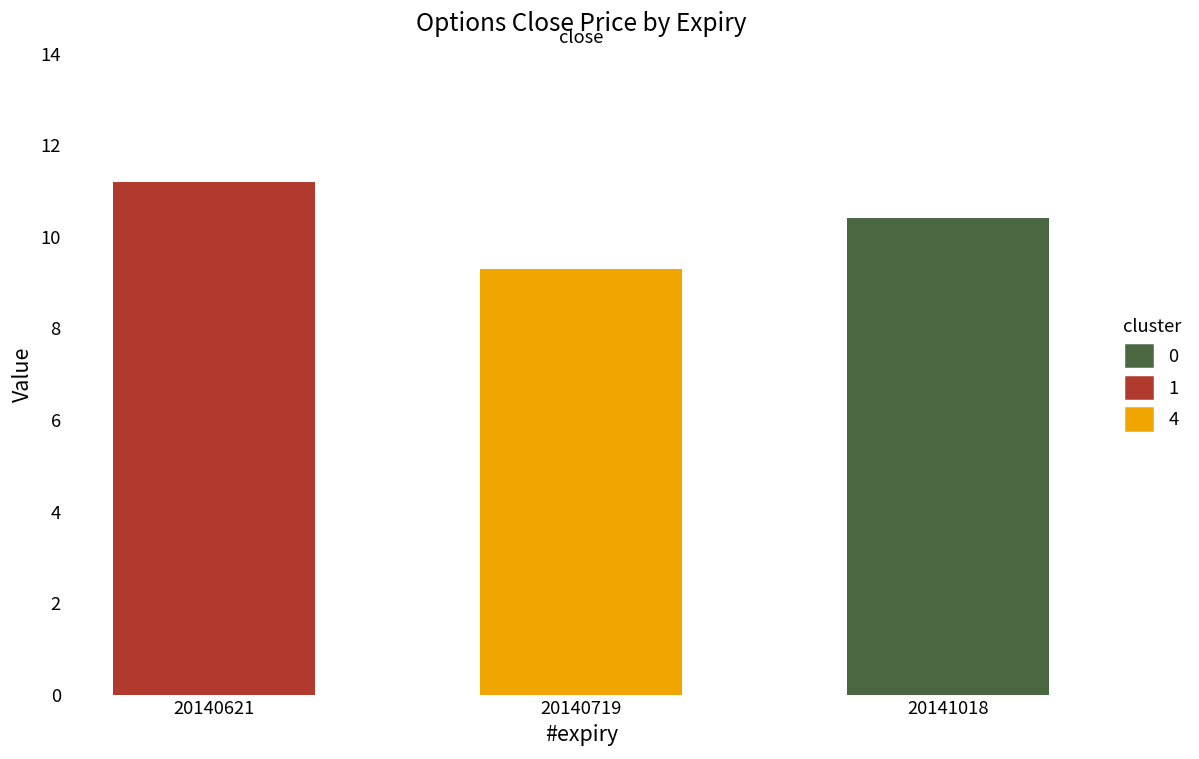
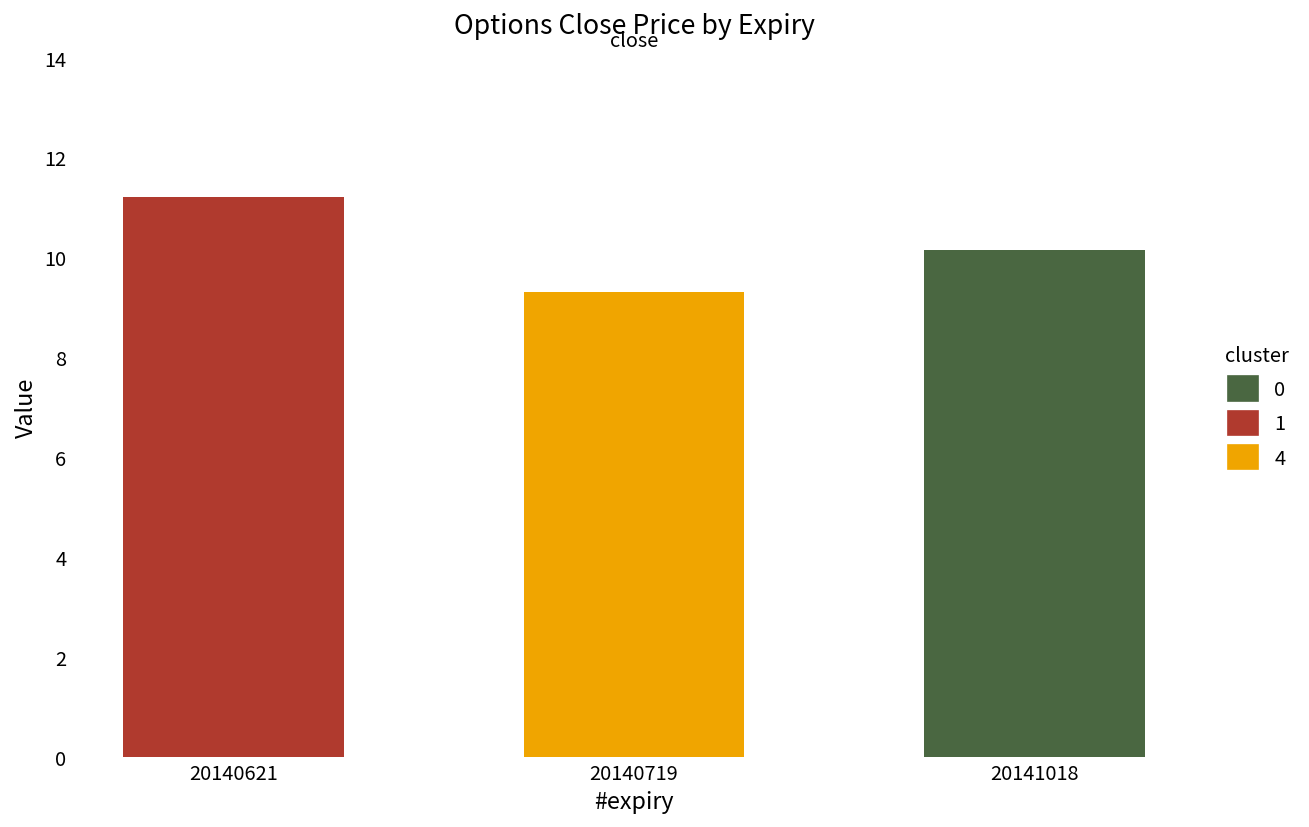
20141018: 10.4 -> 10.2
